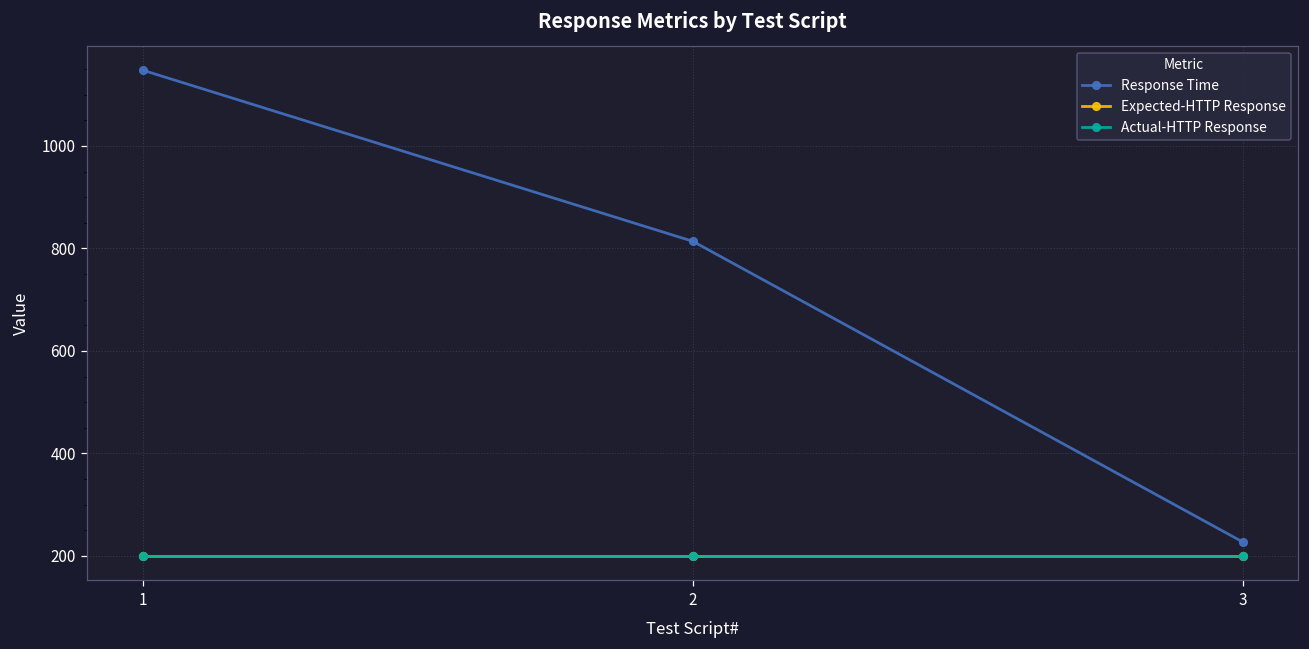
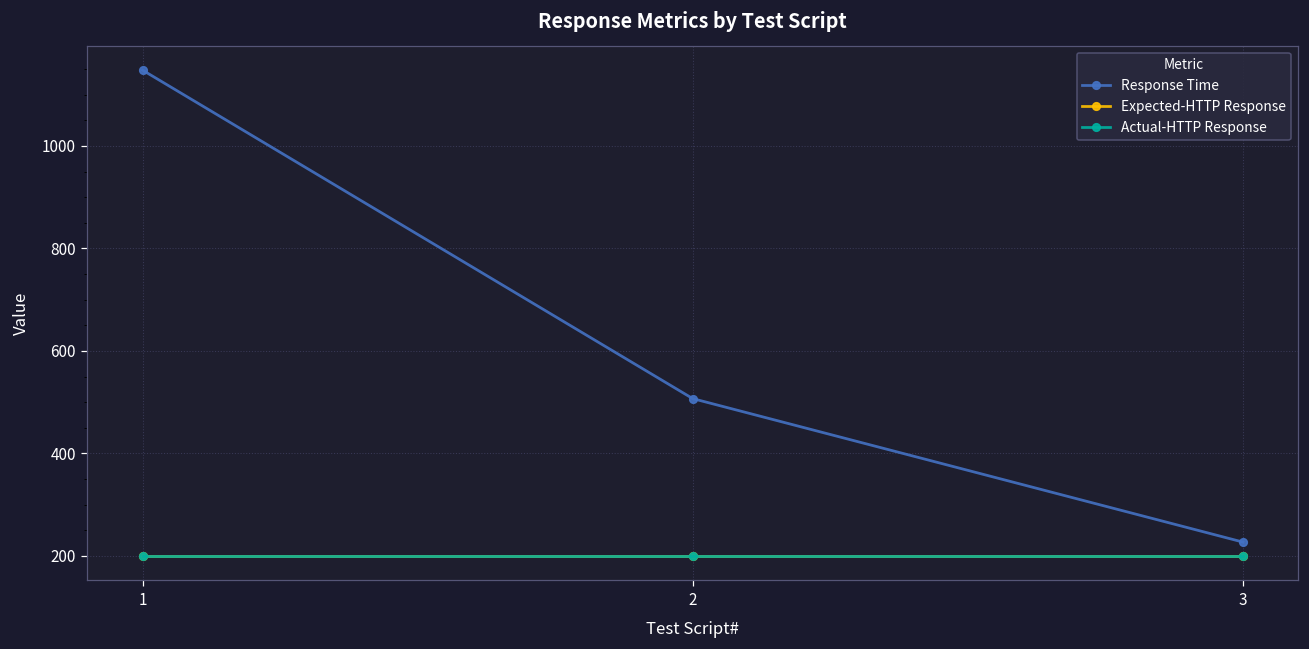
Response Time, 2: 810 -> 510
